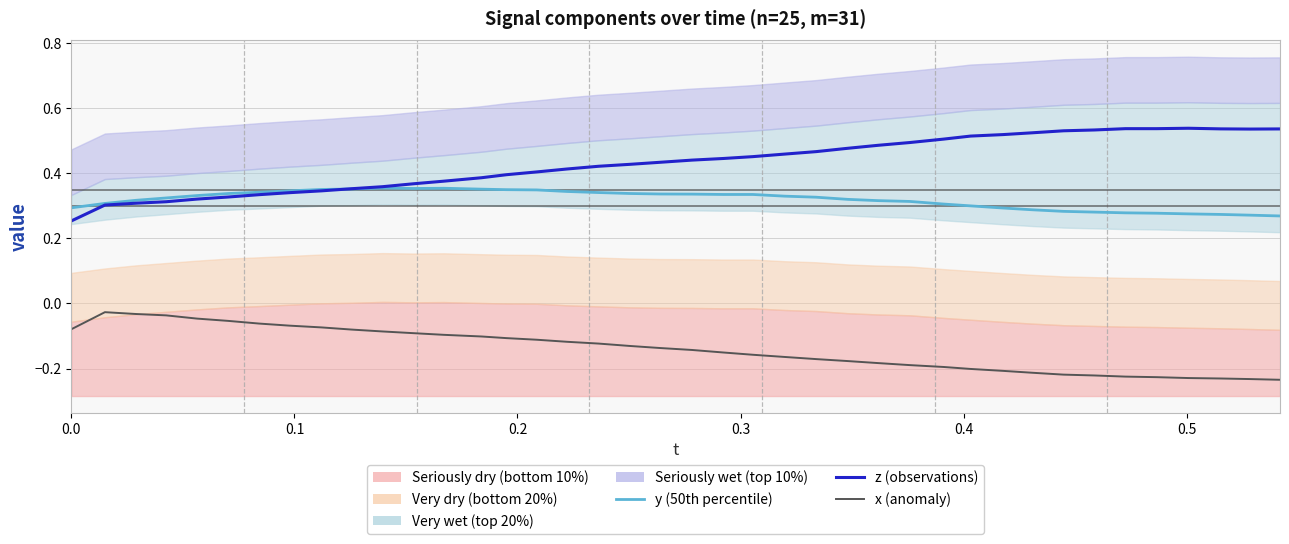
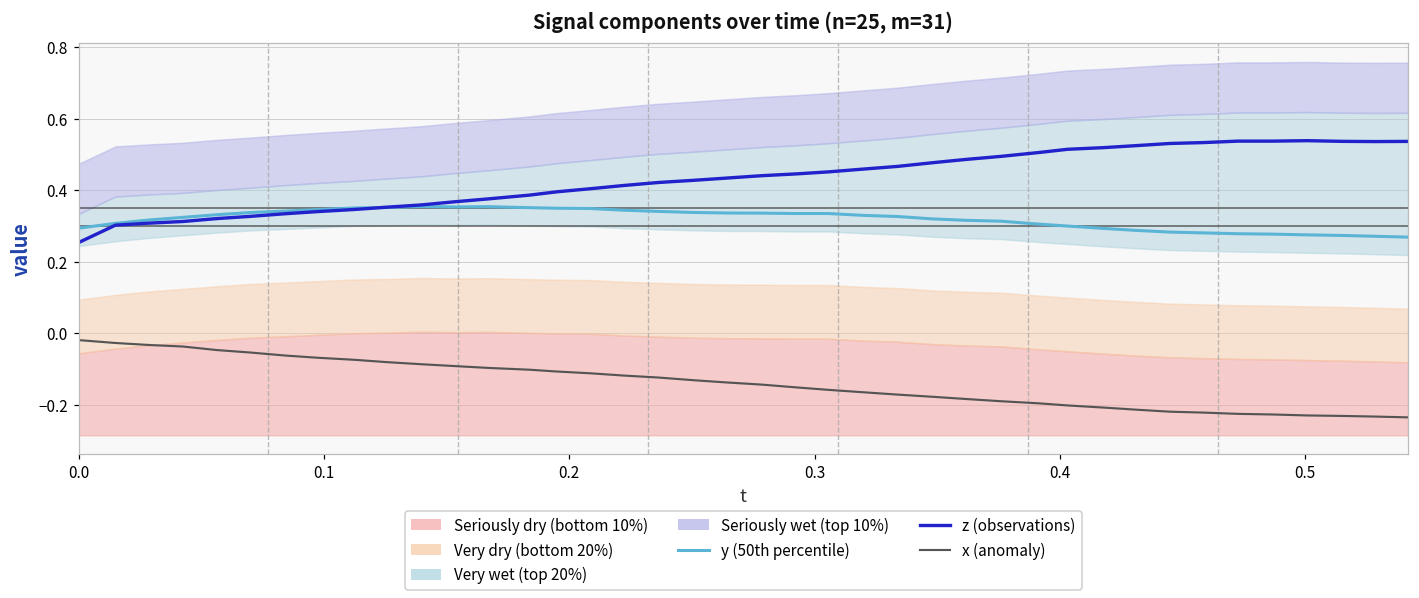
x (anomaly), 0.0: -0.08 -> -0.02
